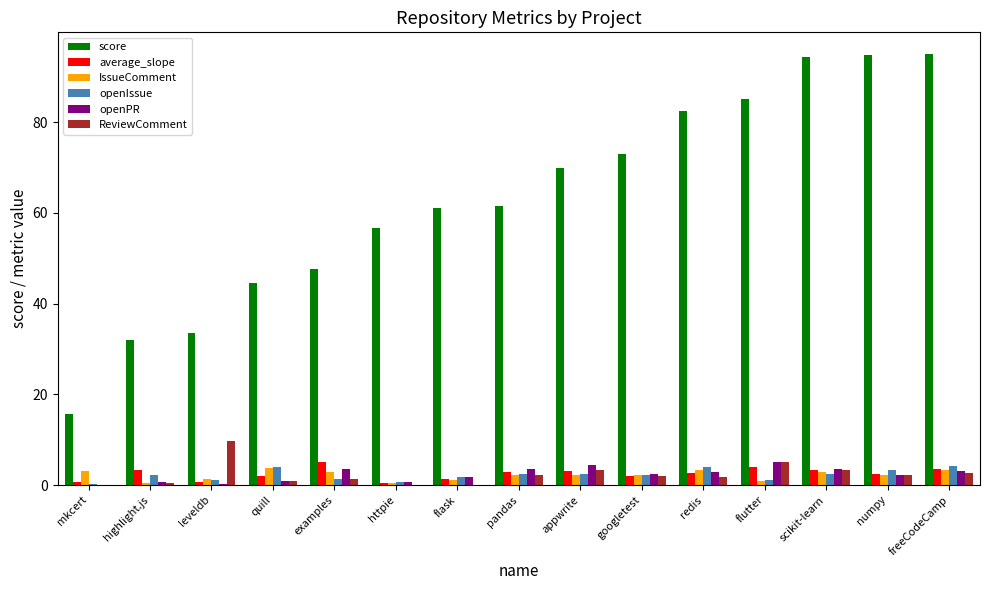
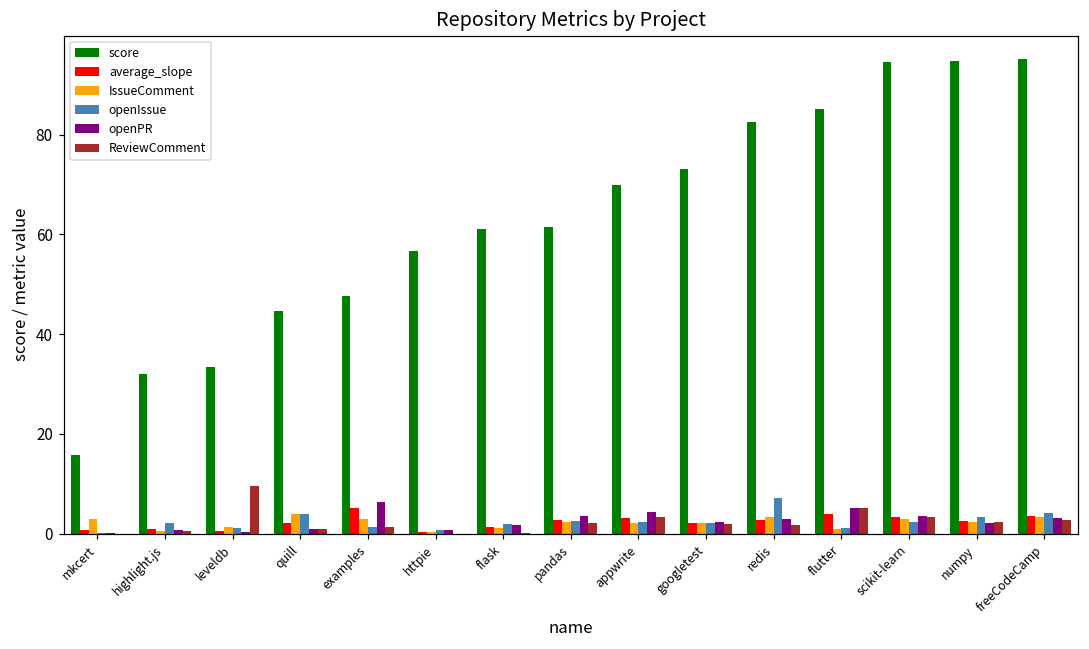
average_slope, highlight.js: 3 -> 1
openPR, examples: 3 -> 6
openIssue, redis: 4 -> 7
